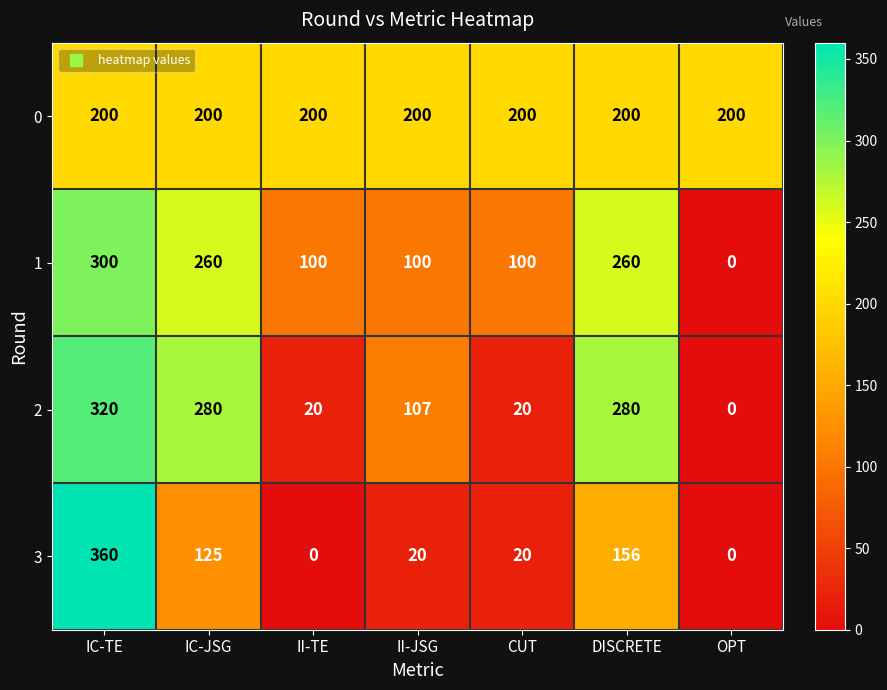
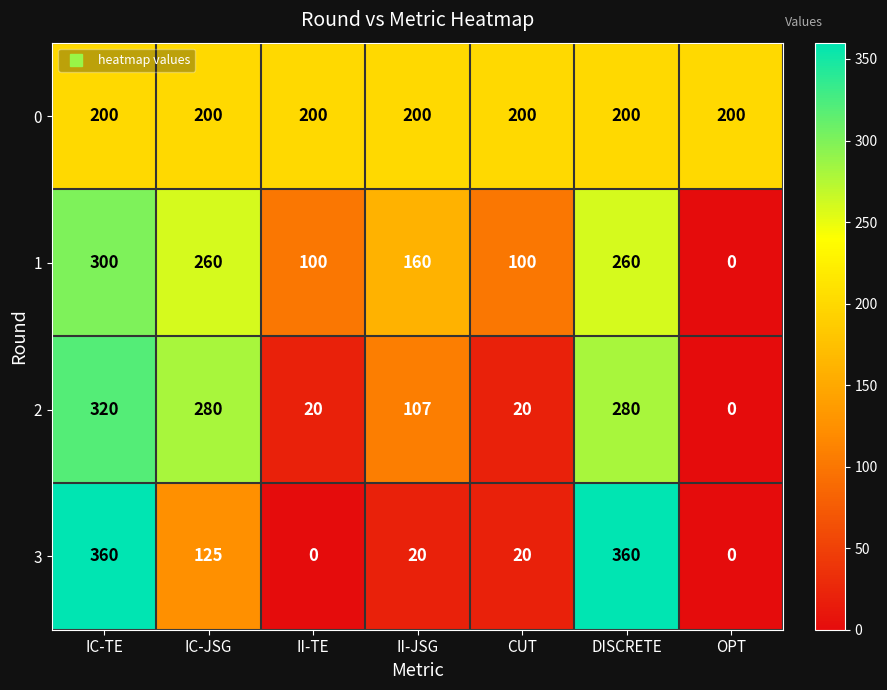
1, II-JSG: 100 -> 160
3, DISCRETE: 156 -> 360
